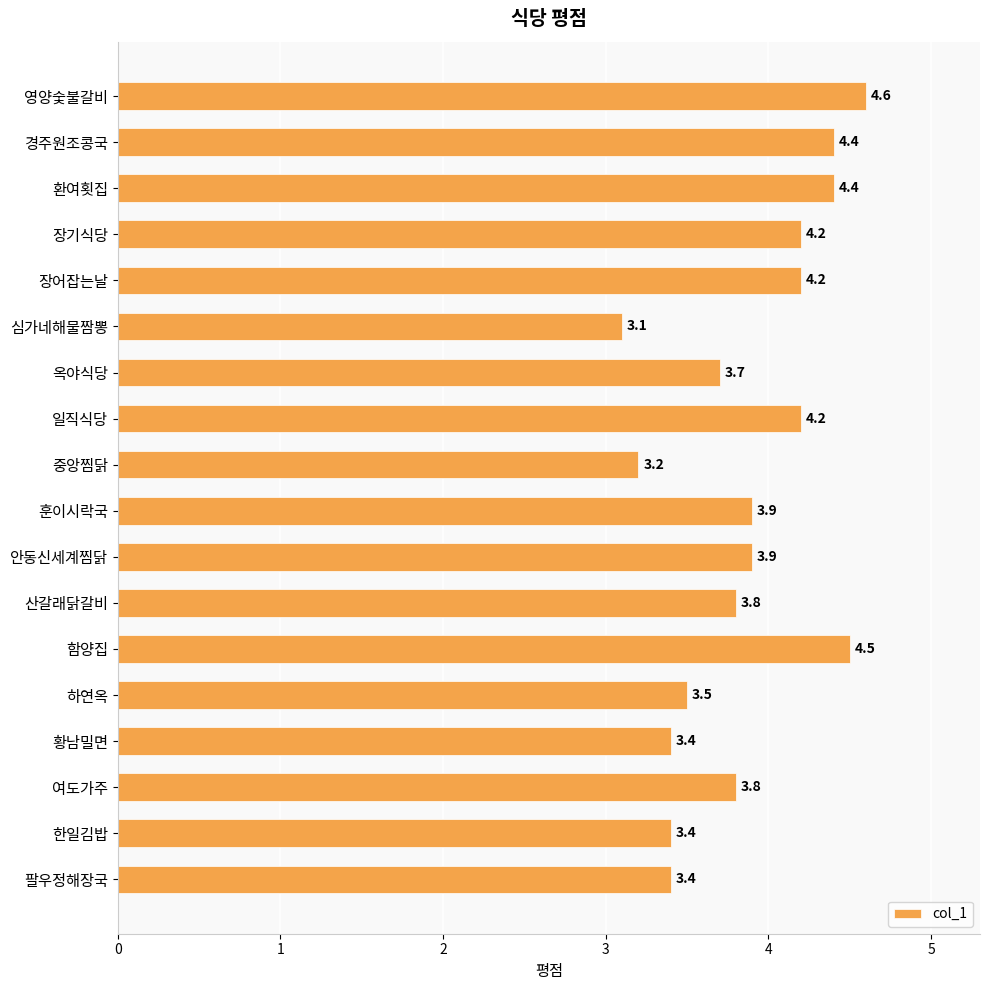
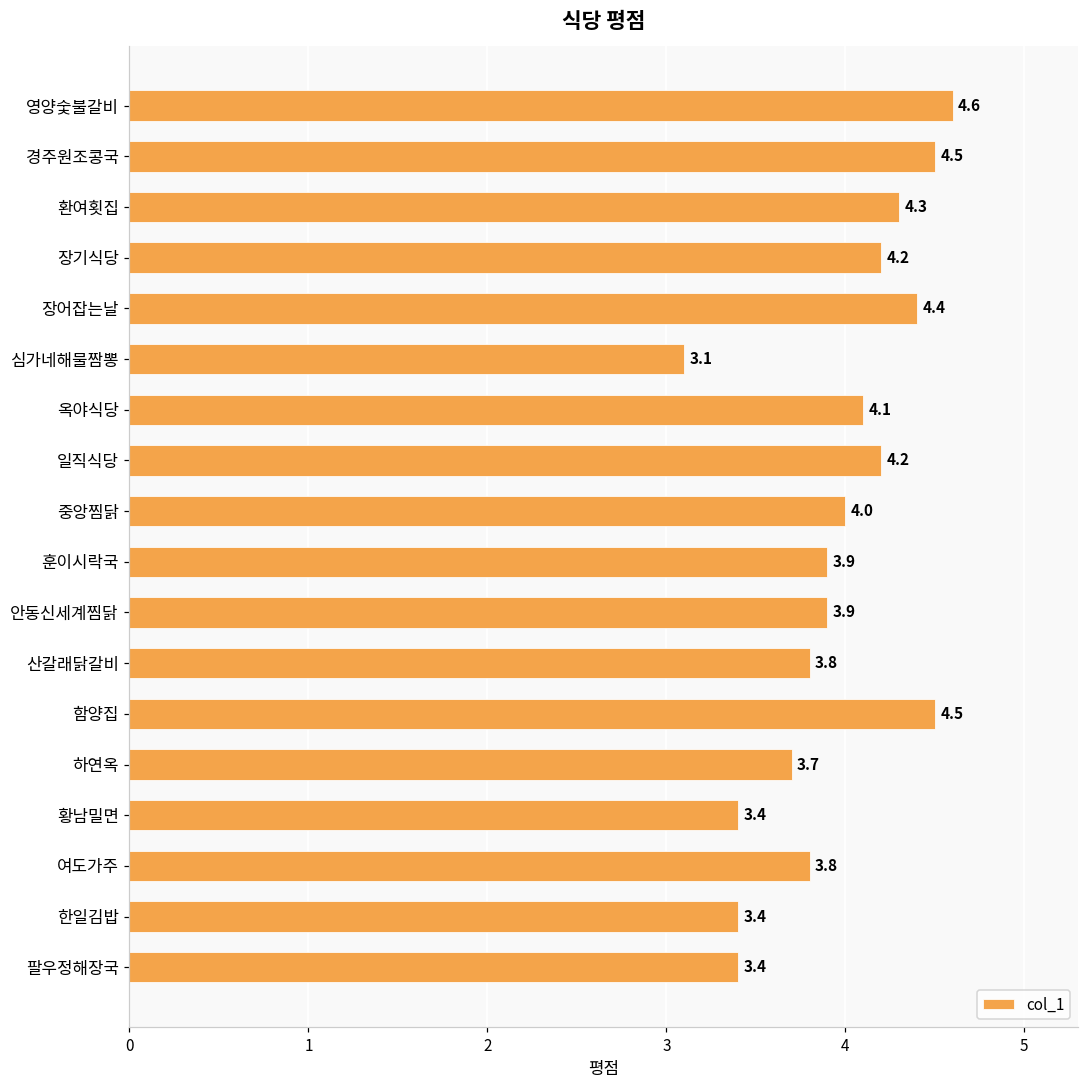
경주원조콩국: 4.4 -> 4.5
환여횟집: 4.4 -> 4.3
장어잡는날: 4.2 -> 4.4
옥야식당: 3.7 -> 4.1
중앙찜닭: 3.2 -> 4.0
하연옥: 3.5 -> 3.7
